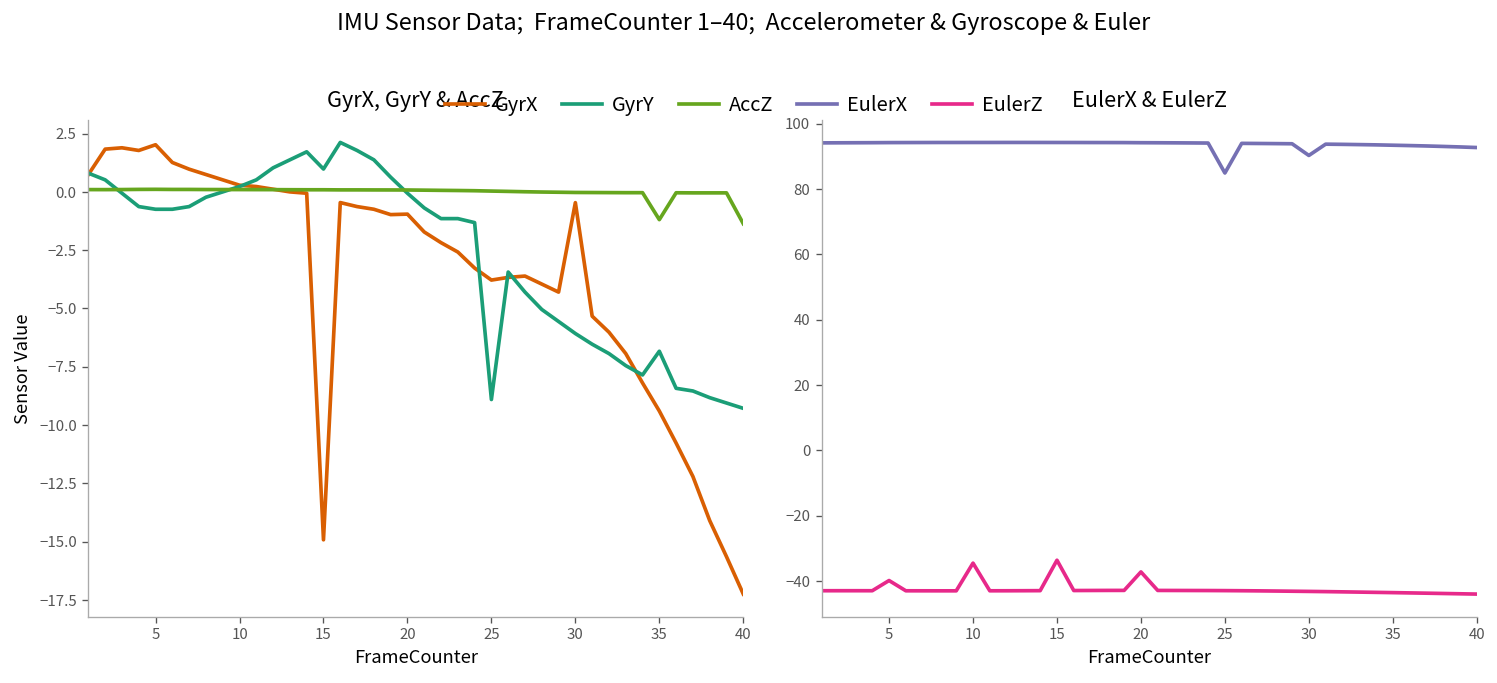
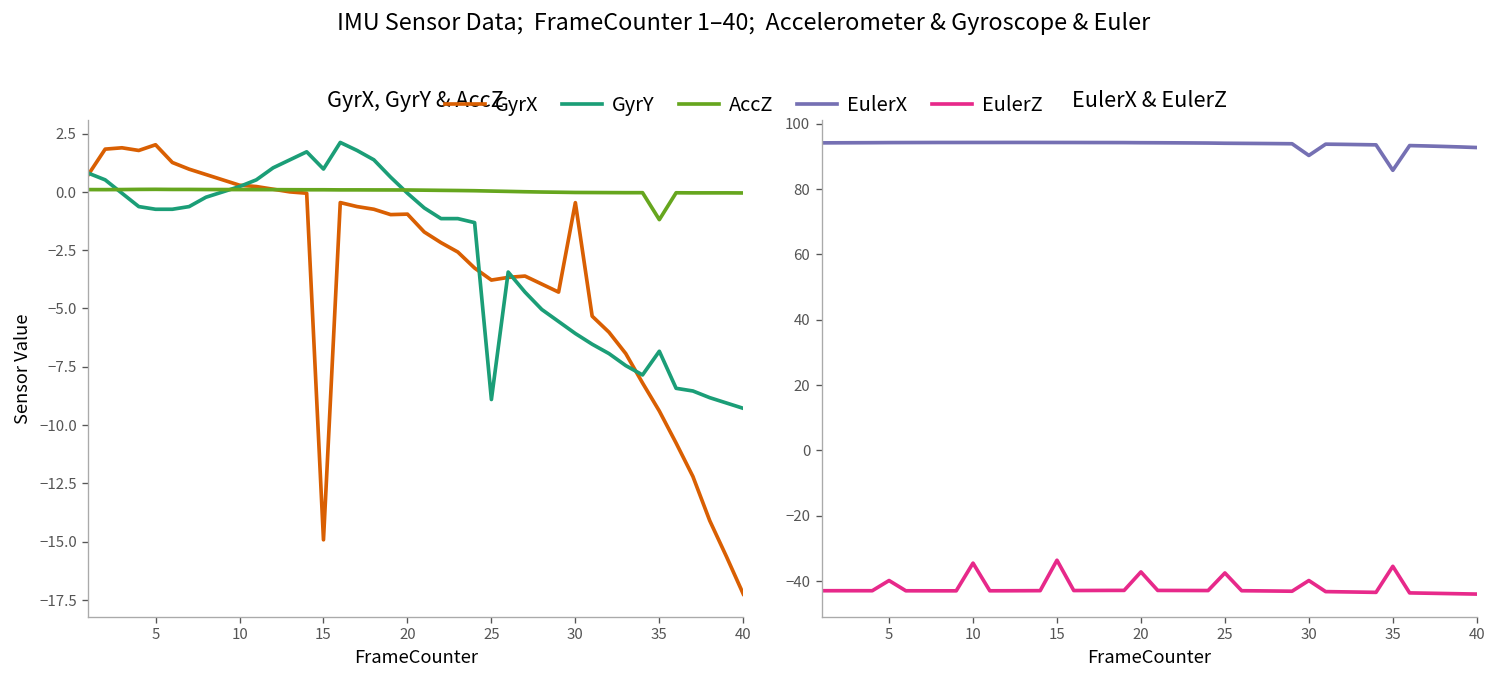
GyrX, GyrY & AccZ, AccZ, 40: -1.4 -> 0.0
EulerX & EulerZ, EulerX, 25: 85 -> 94
EulerX & EulerZ, EulerZ, 25: -43 -> -38
EulerX & EulerZ, EulerZ, 30: -43 -> -40
EulerX & EulerZ, EulerX, 35: 93 -> 86
EulerX & EulerZ, EulerZ, 35: -44 -> -35
